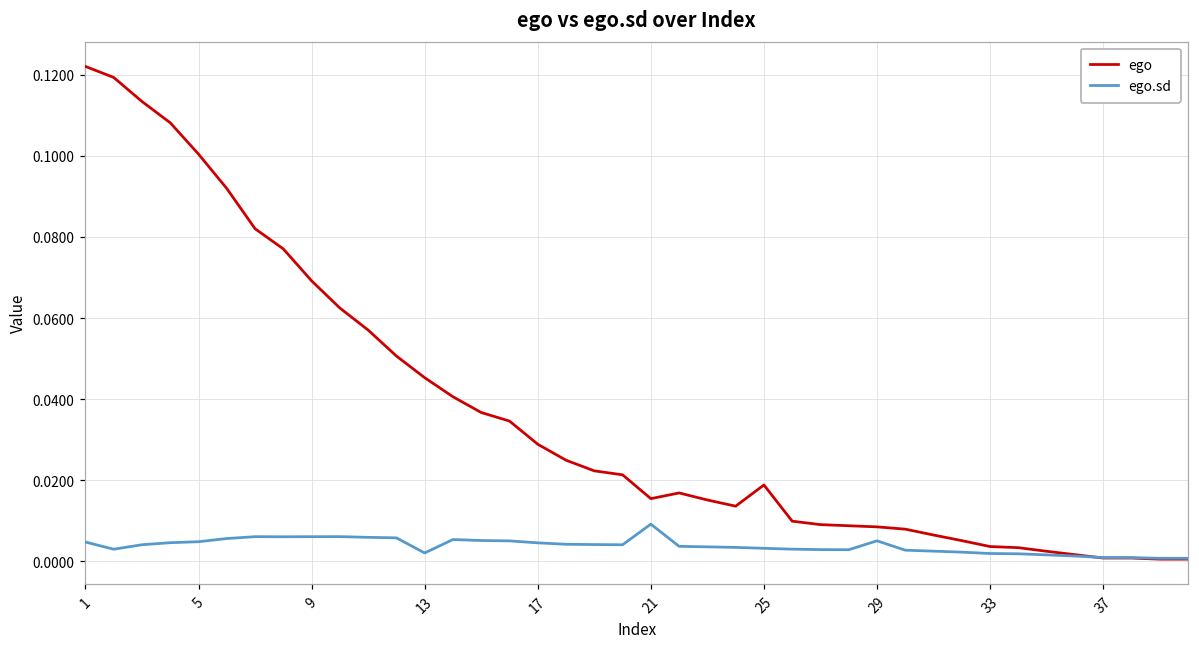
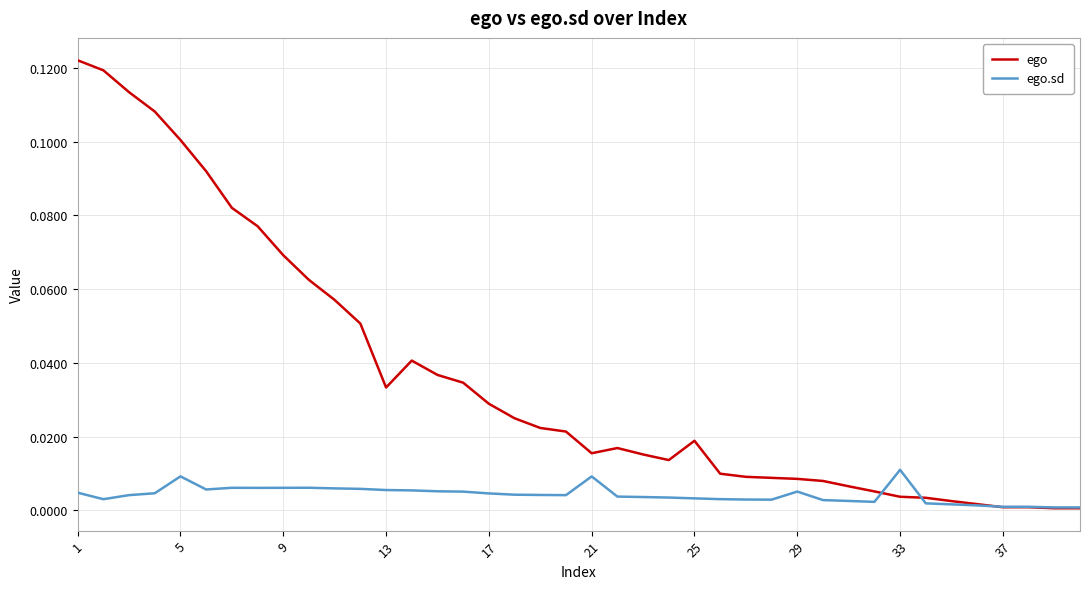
ego.sd, 5: 0.005 -> 0.009
ego, 13: 0.045 -> 0.033
ego.sd, 13: 0.002 -> 0.005
ego.sd, 33: 0.002 -> 0.011
